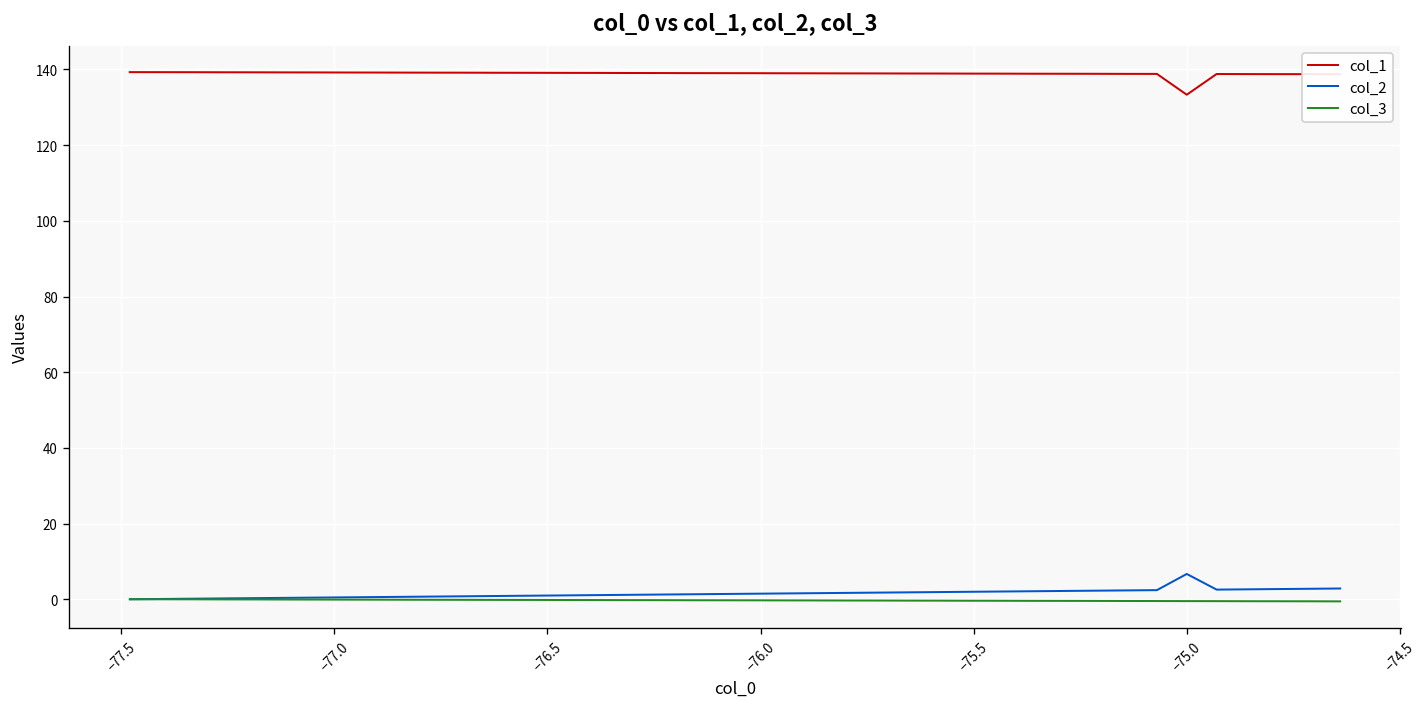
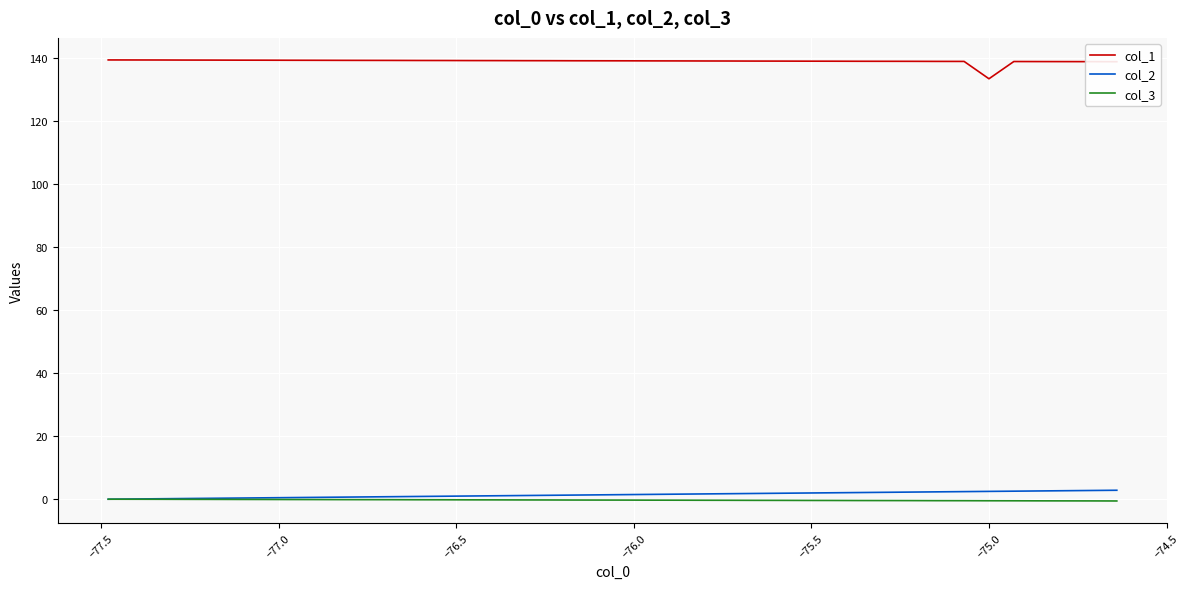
col_2, −75.0: 7 -> 2
